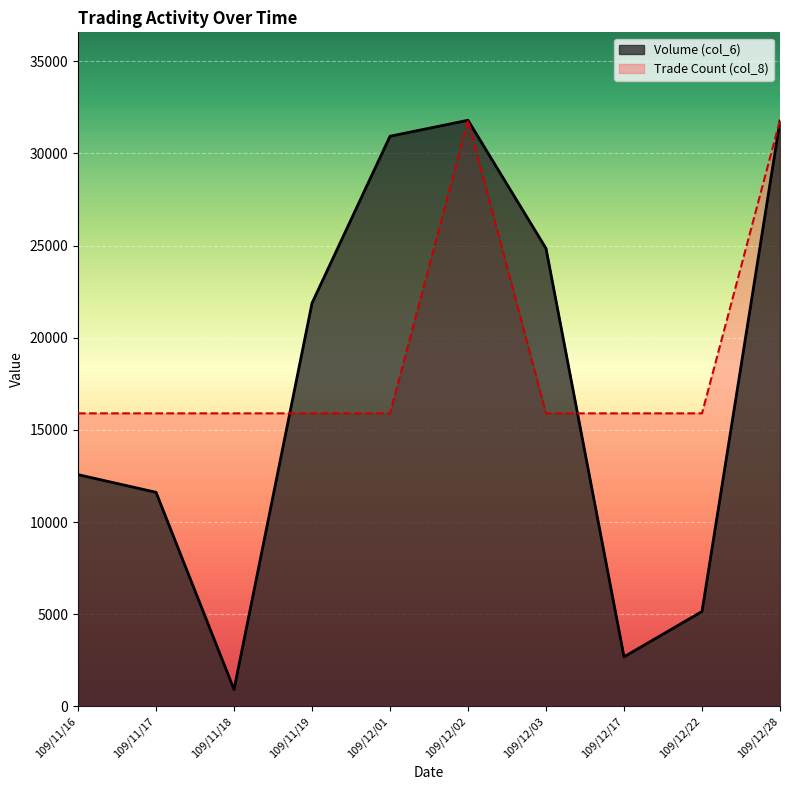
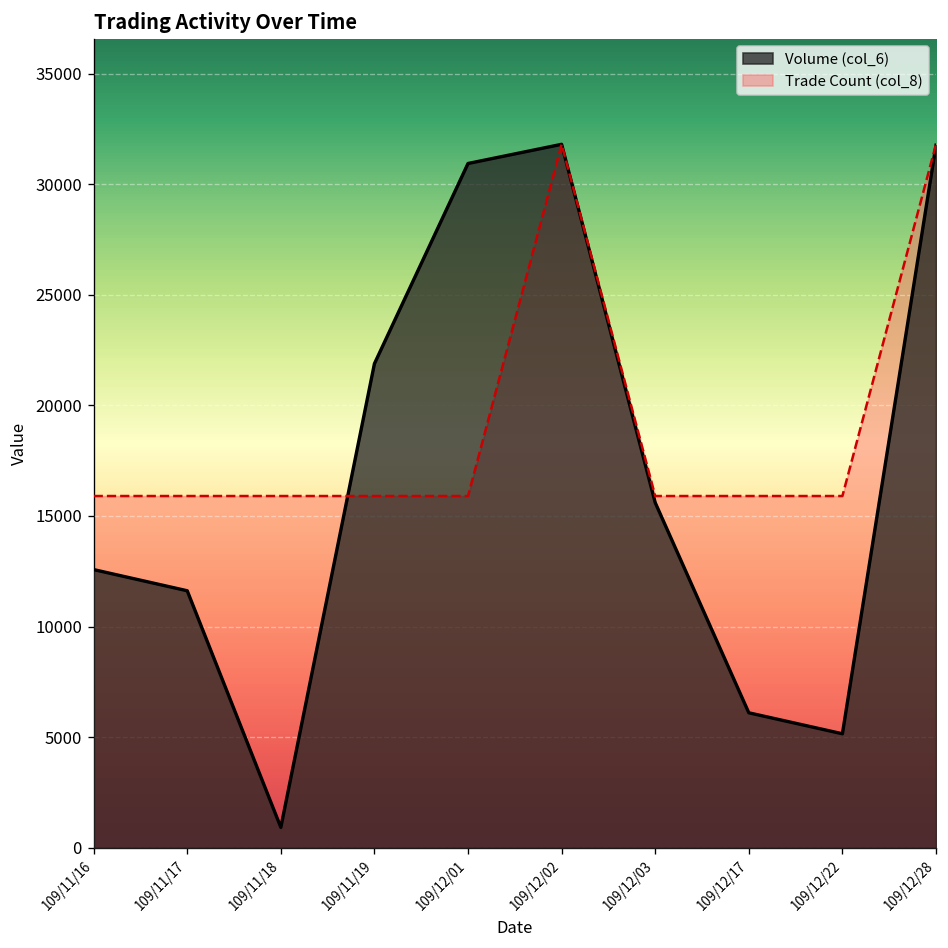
Volume (col_6), 109/12/03: 24800 -> 15600
Volume (col_6), 109/12/17: 2700 -> 6100
